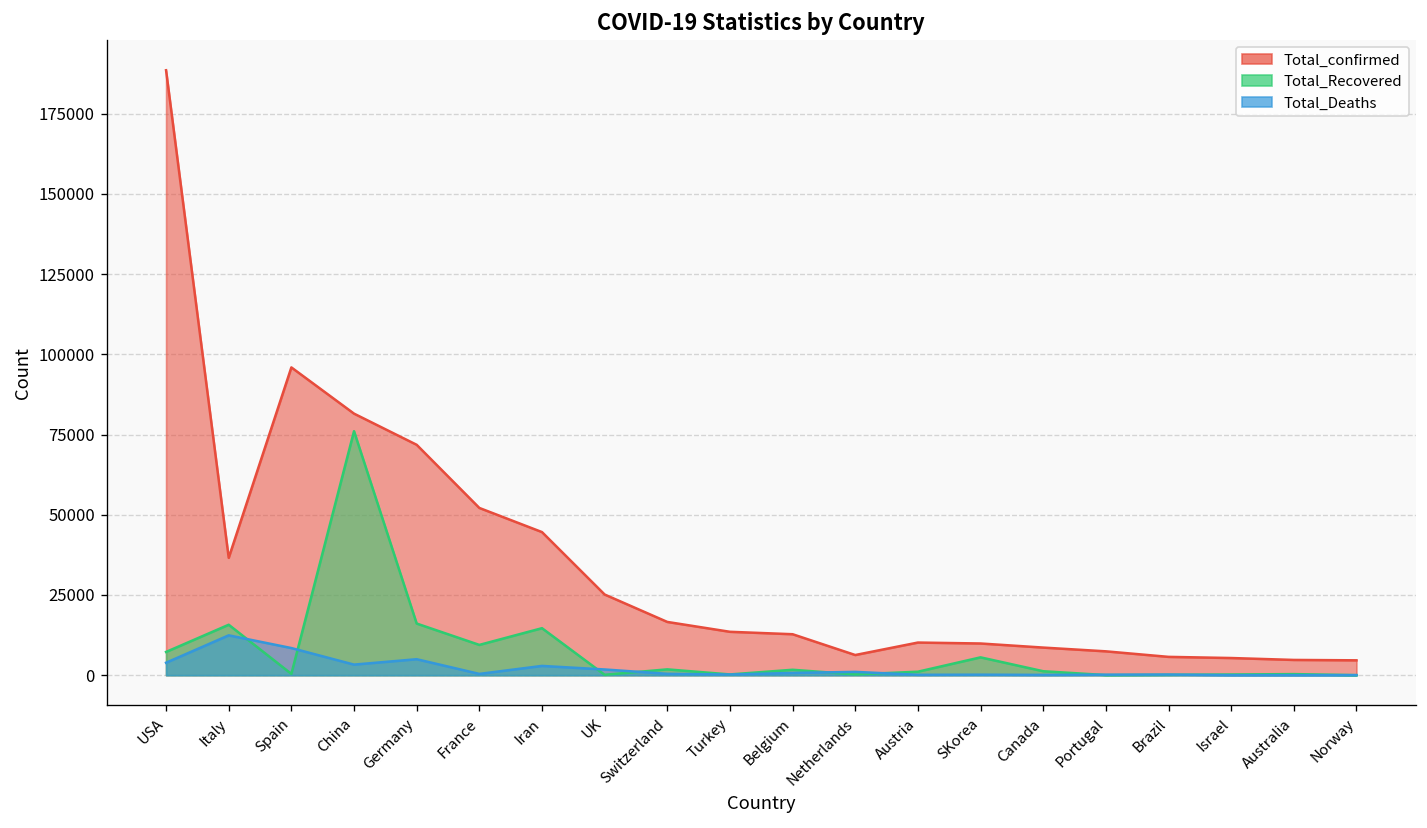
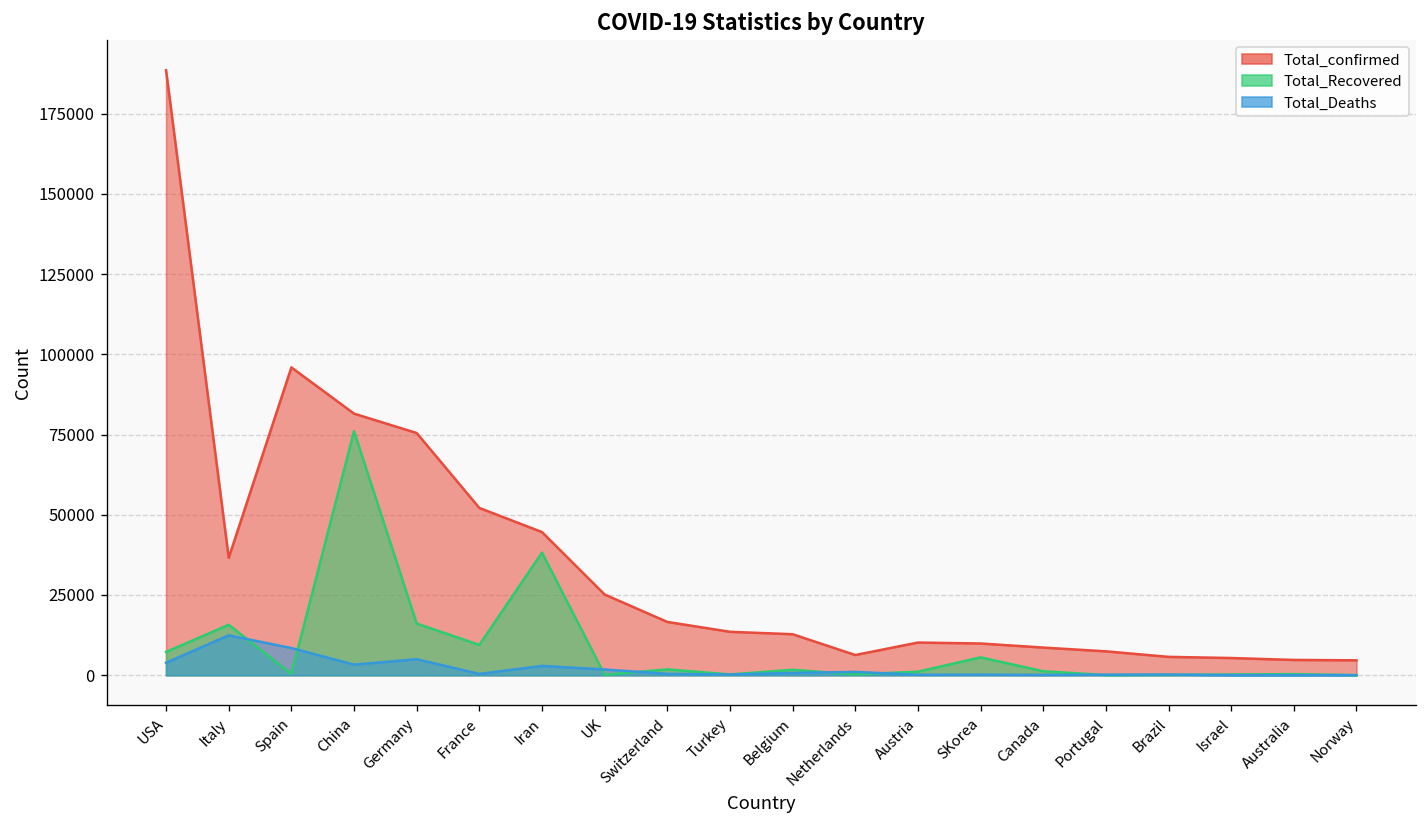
Total_confirmed, Germany: 72000 -> 75000
Total_Recovered, Iran: 15000 -> 38000
